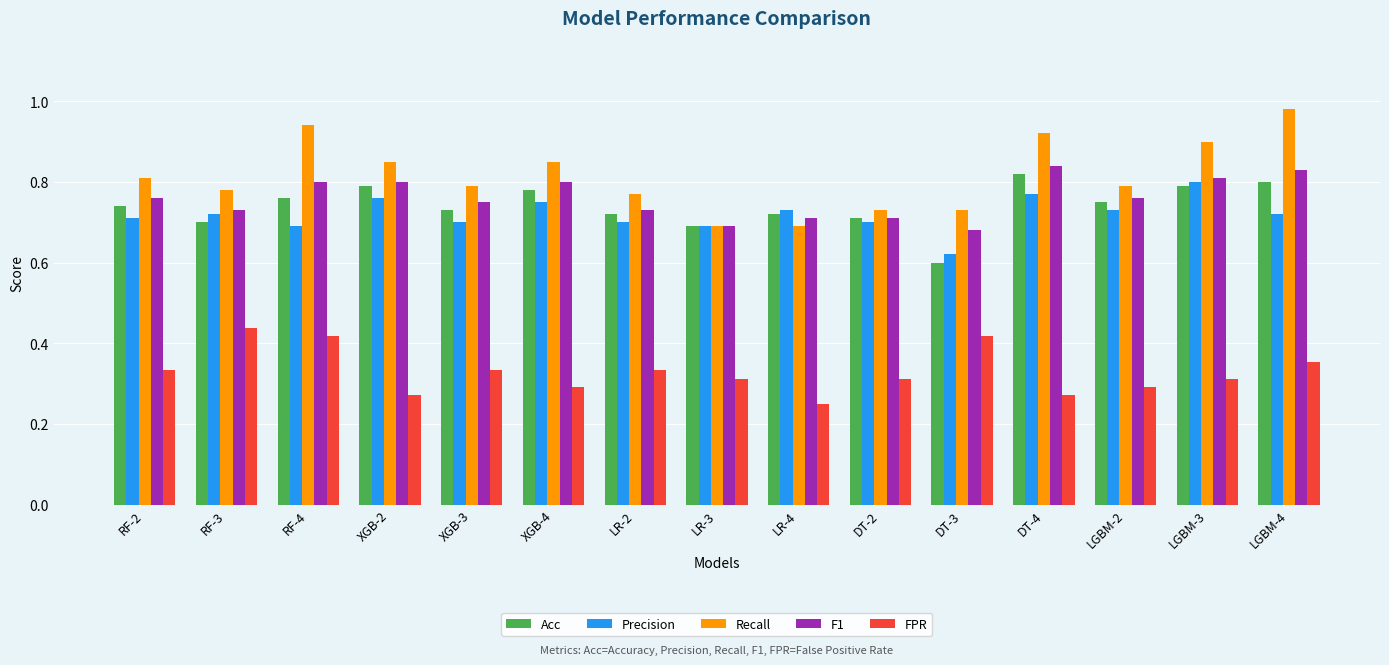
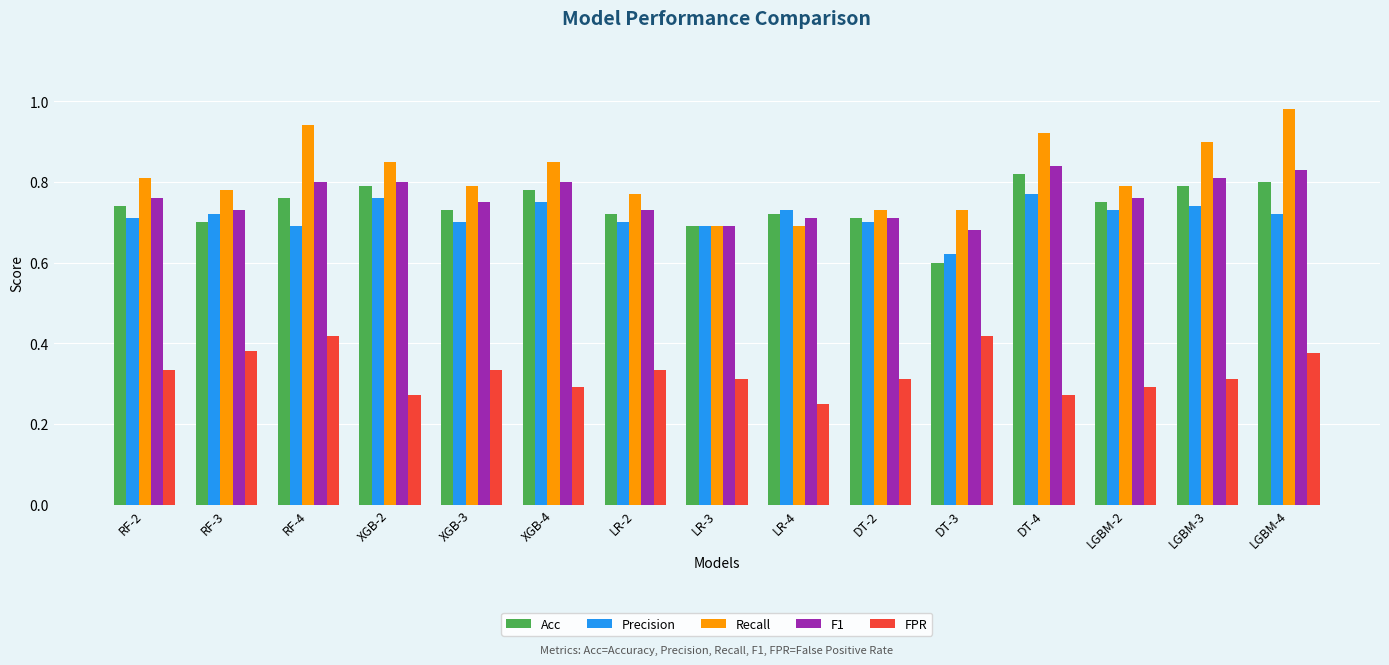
FPR, RF-3: 0.44 -> 0.38
Precision, LGBM-3: 0.80 -> 0.74
FPR, LGBM-4: 0.35 -> 0.38
